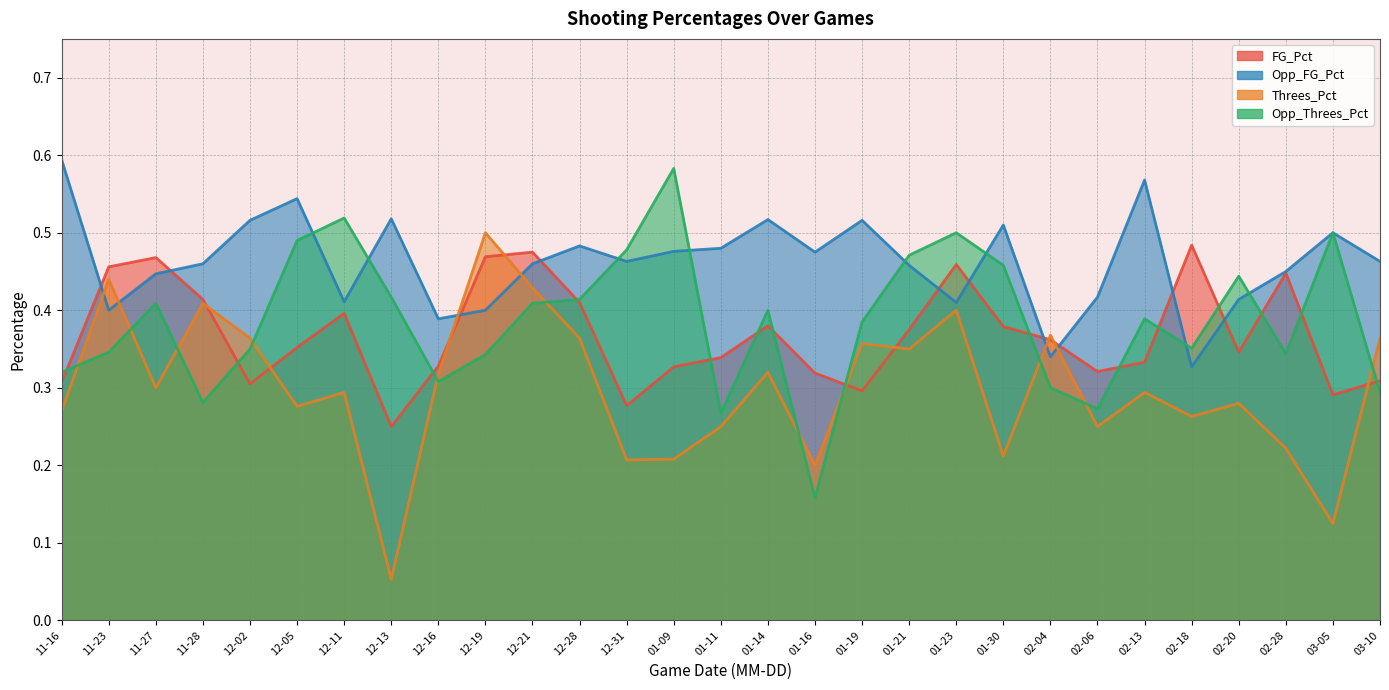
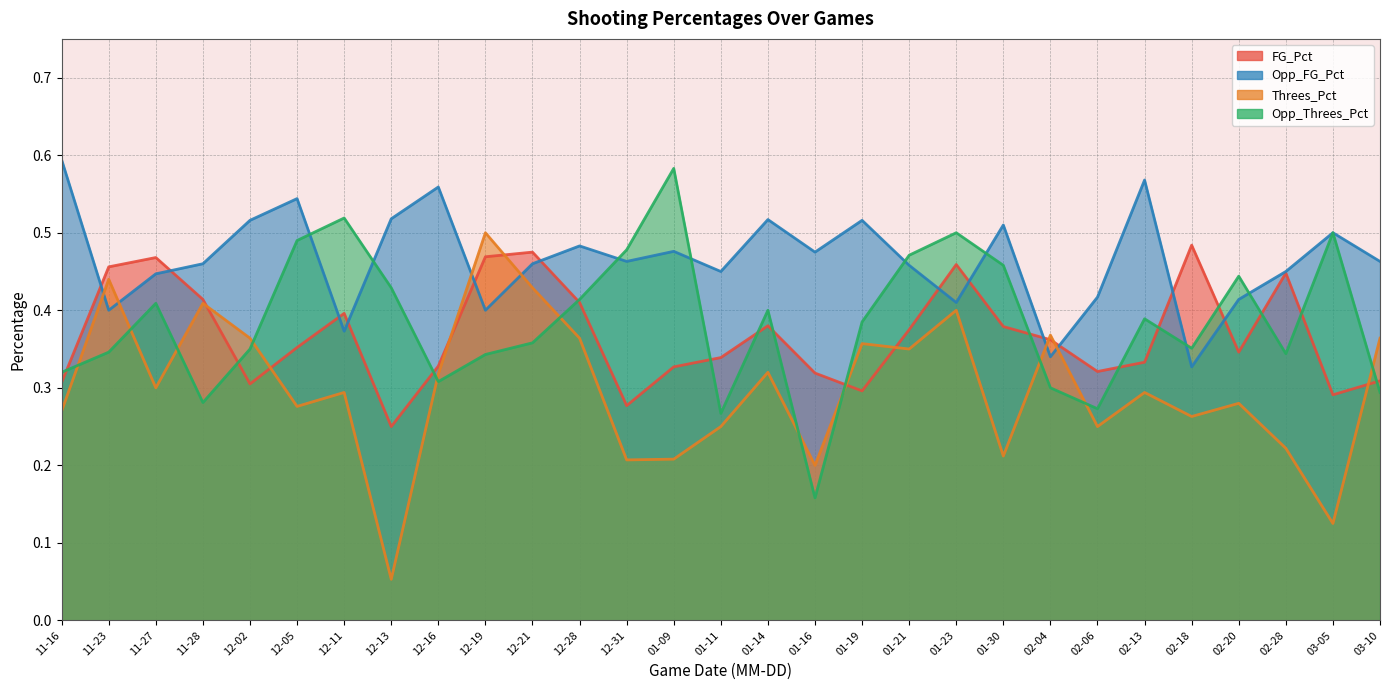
Opp_FG_Pct, 12-11: 0.41 -> 0.37
Opp_Threes_Pct, 12-13: 0.42 -> 0.43
Opp_FG_Pct, 12-16: 0.39 -> 0.56
Opp_Threes_Pct, 12-21: 0.41 -> 0.36
Opp_FG_Pct, 01-11: 0.48 -> 0.45
